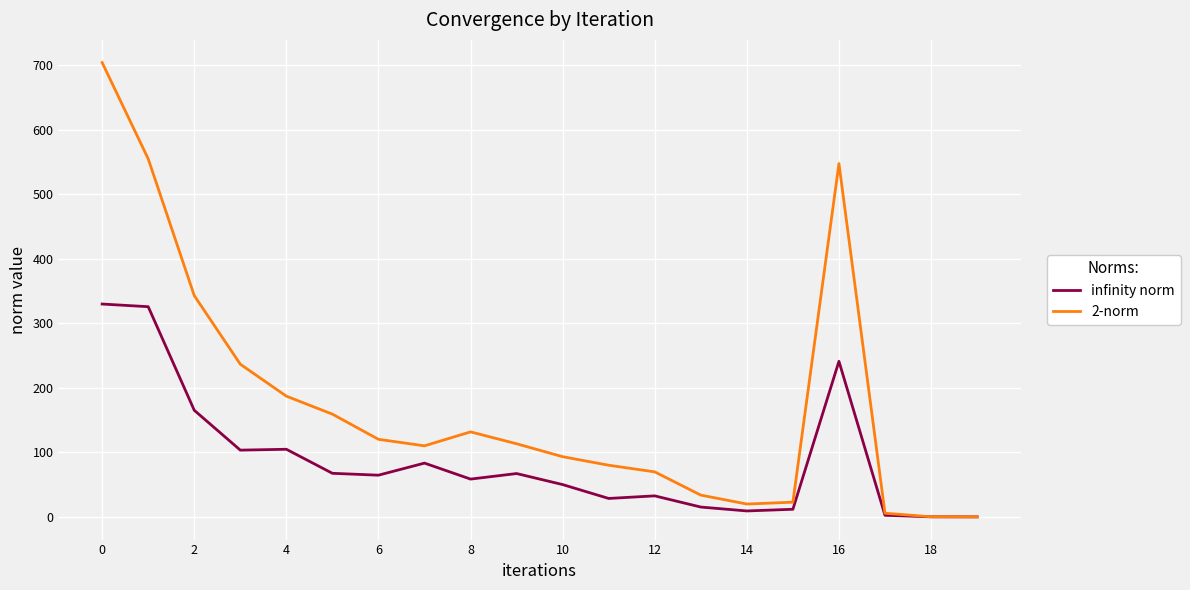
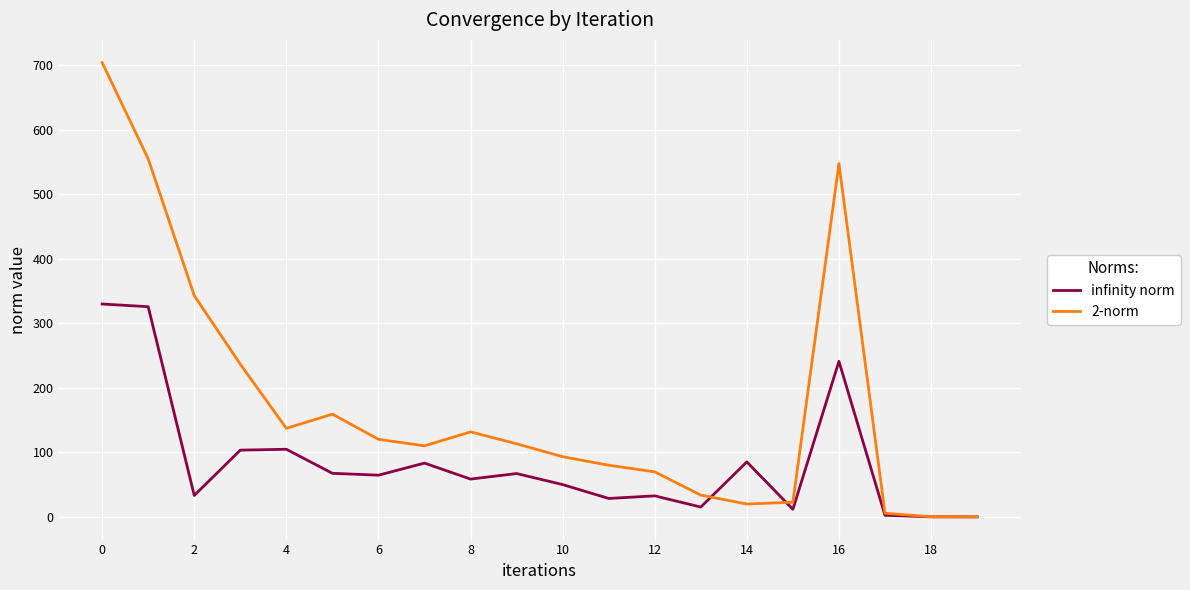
infinity norm, 2: 170 -> 30
2-norm, 4: 190 -> 140
infinity norm, 14: 10 -> 90
